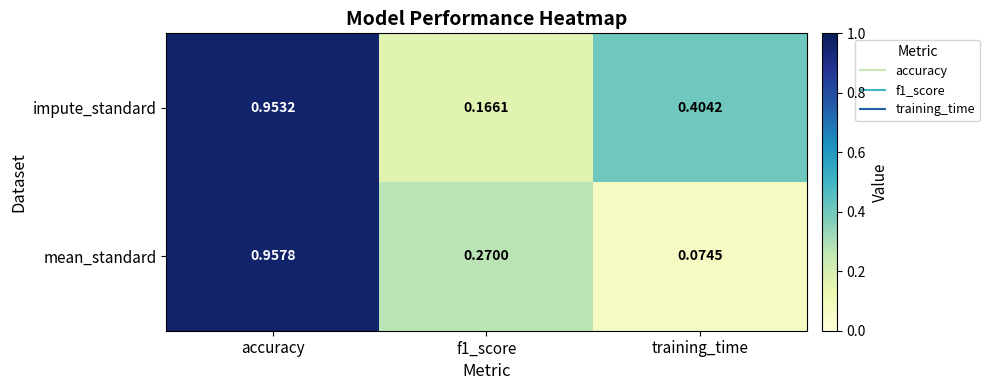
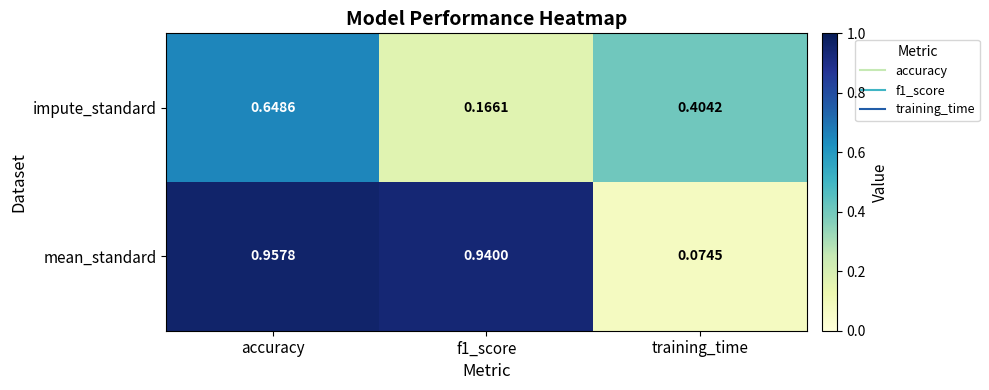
impute_standard, accuracy: 0.9532 -> 0.6486
mean_standard, f1_score: 0.2700 -> 0.9400
